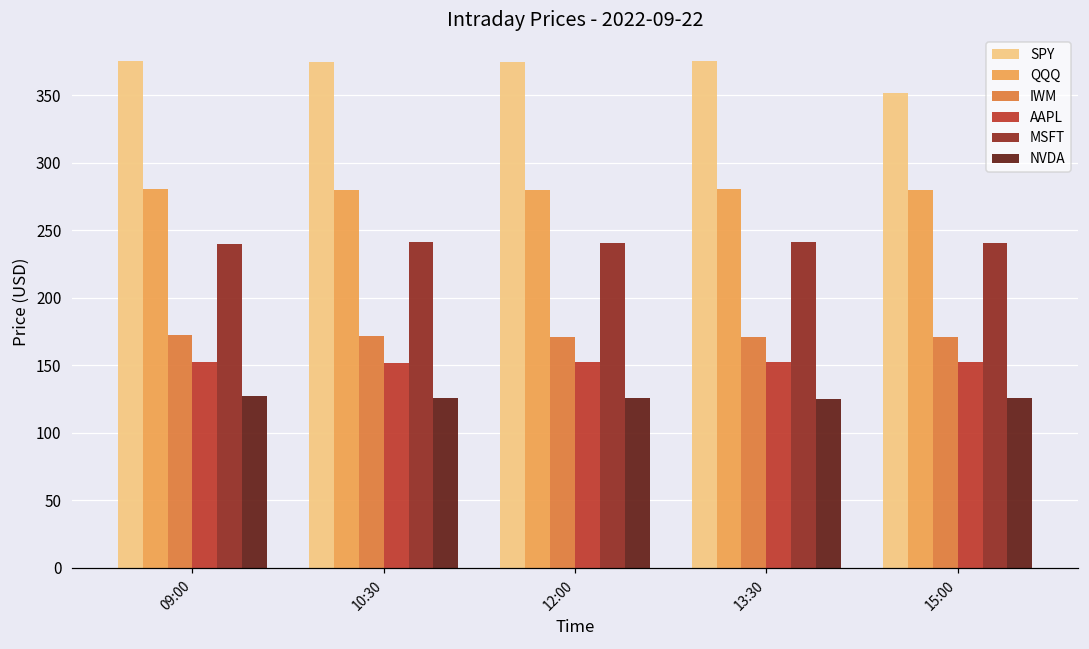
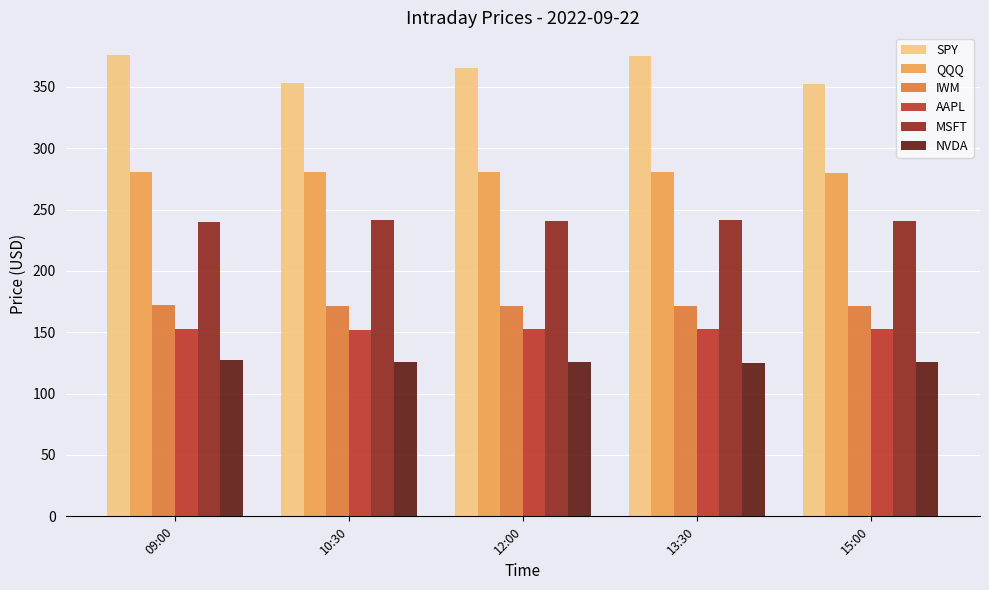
SPY, 10:30: 375 -> 353
SPY, 12:00: 375 -> 366
